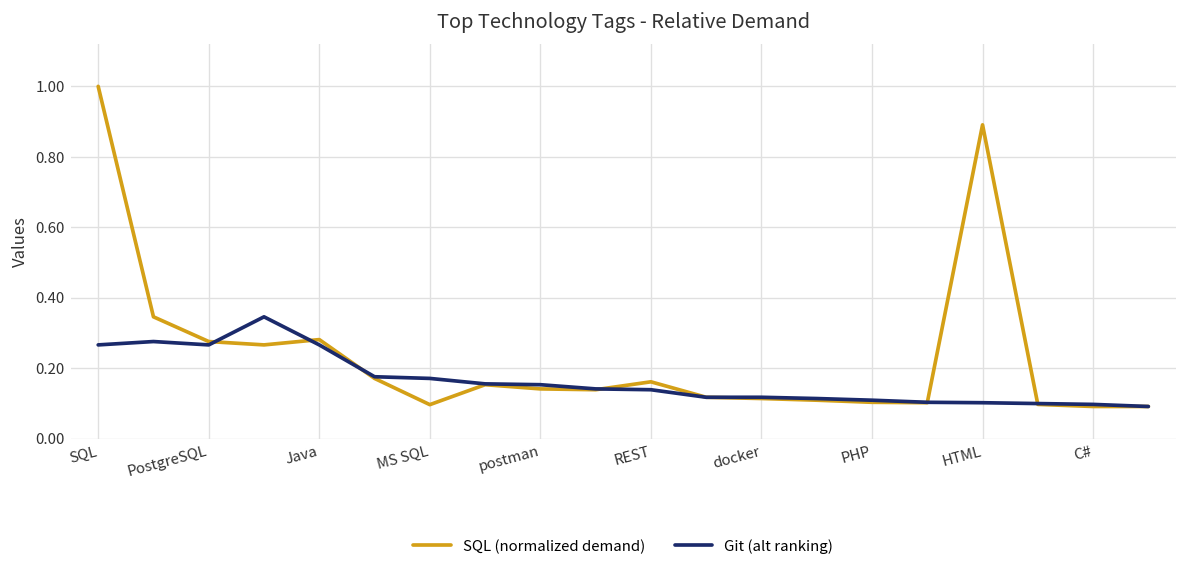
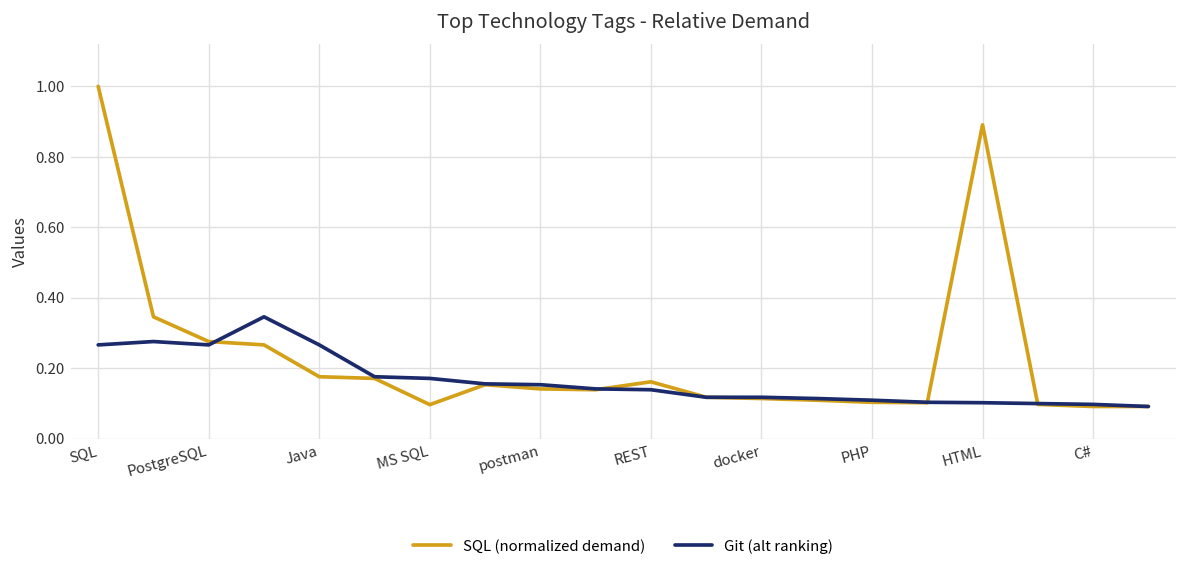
SQL (normalized demand), Java: 0.28 -> 0.18
